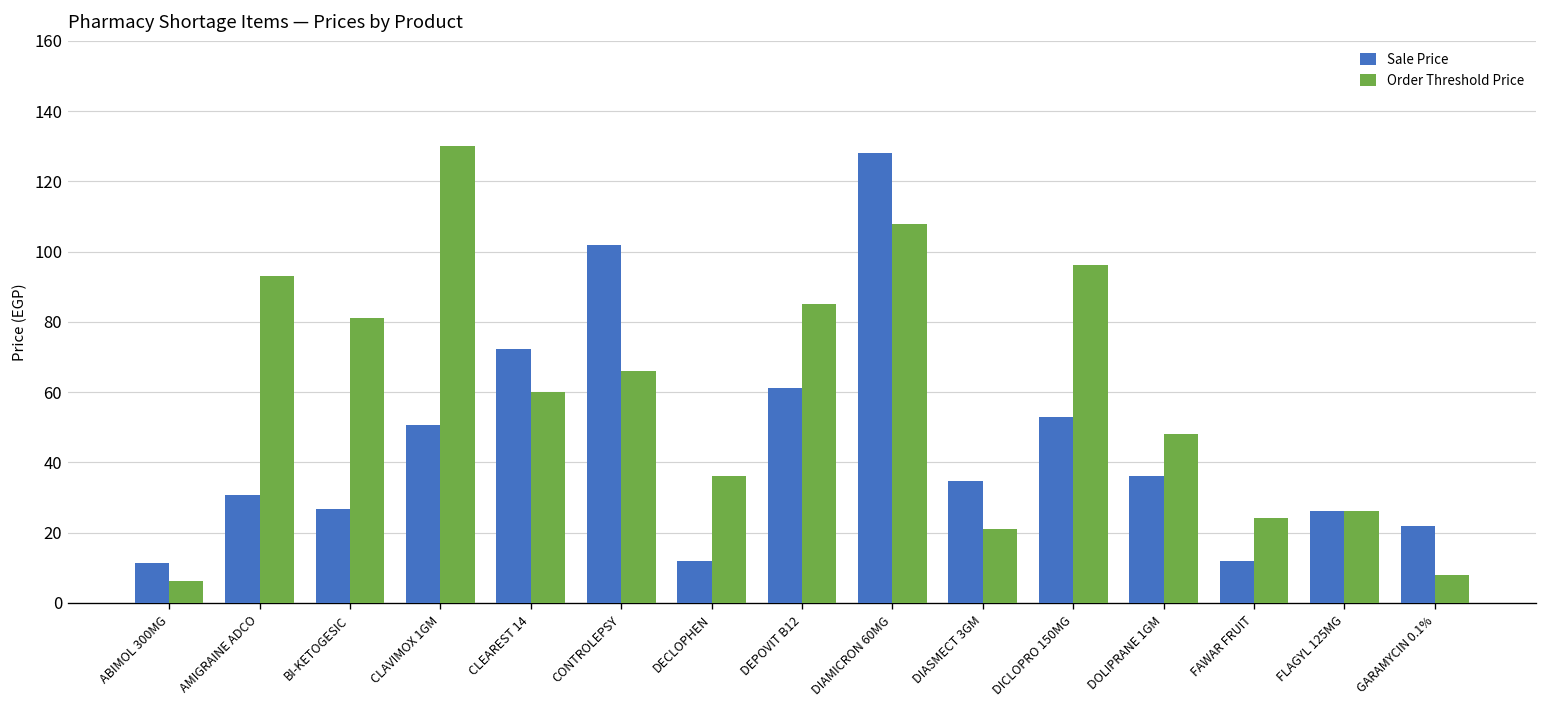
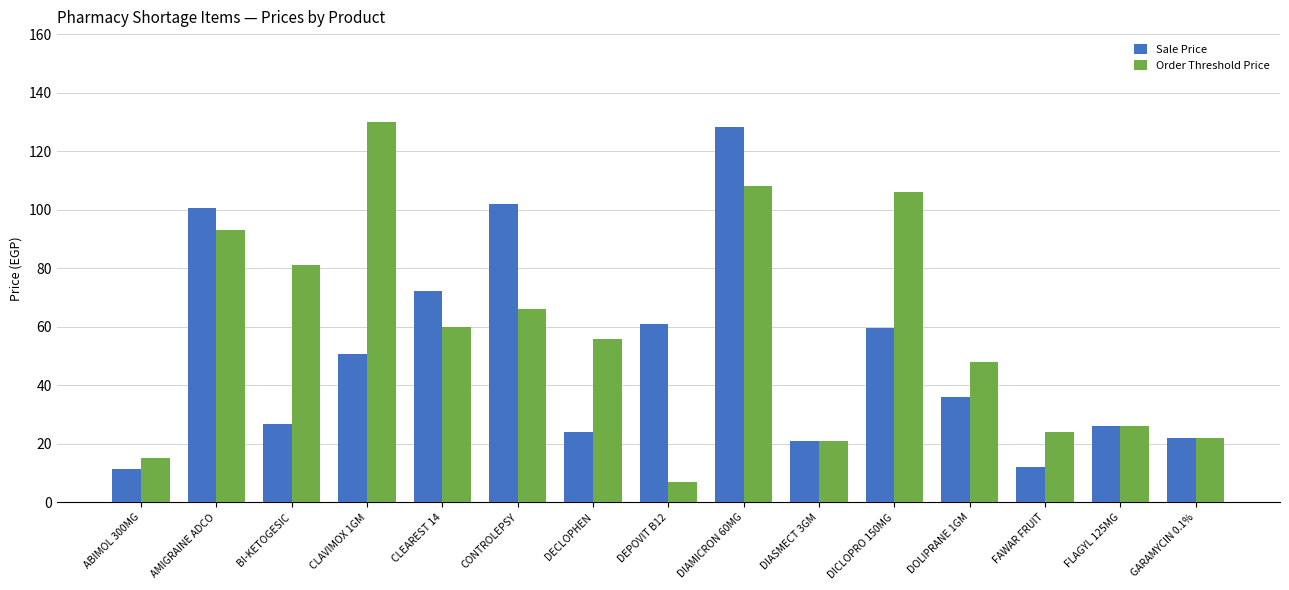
Order Threshold Price, ABIMOL 300MG: 6 -> 15
Sale Price, AMIGRAINE ADCO: 31 -> 101
Sale Price, DECLOPHEN: 12 -> 24
Order Threshold Price, DECLOPHEN: 36 -> 56
Order Threshold Price, DEPOVIT B12: 85 -> 7
Sale Price, DIASMECT 3GM: 35 -> 21
Sale Price, DICLOPRO 150MG: 53 -> 59
Order Threshold Price, DICLOPRO 150MG: 96 -> 106
Order Threshold Price, GARAMYCIN 0.1%: 8 -> 22
